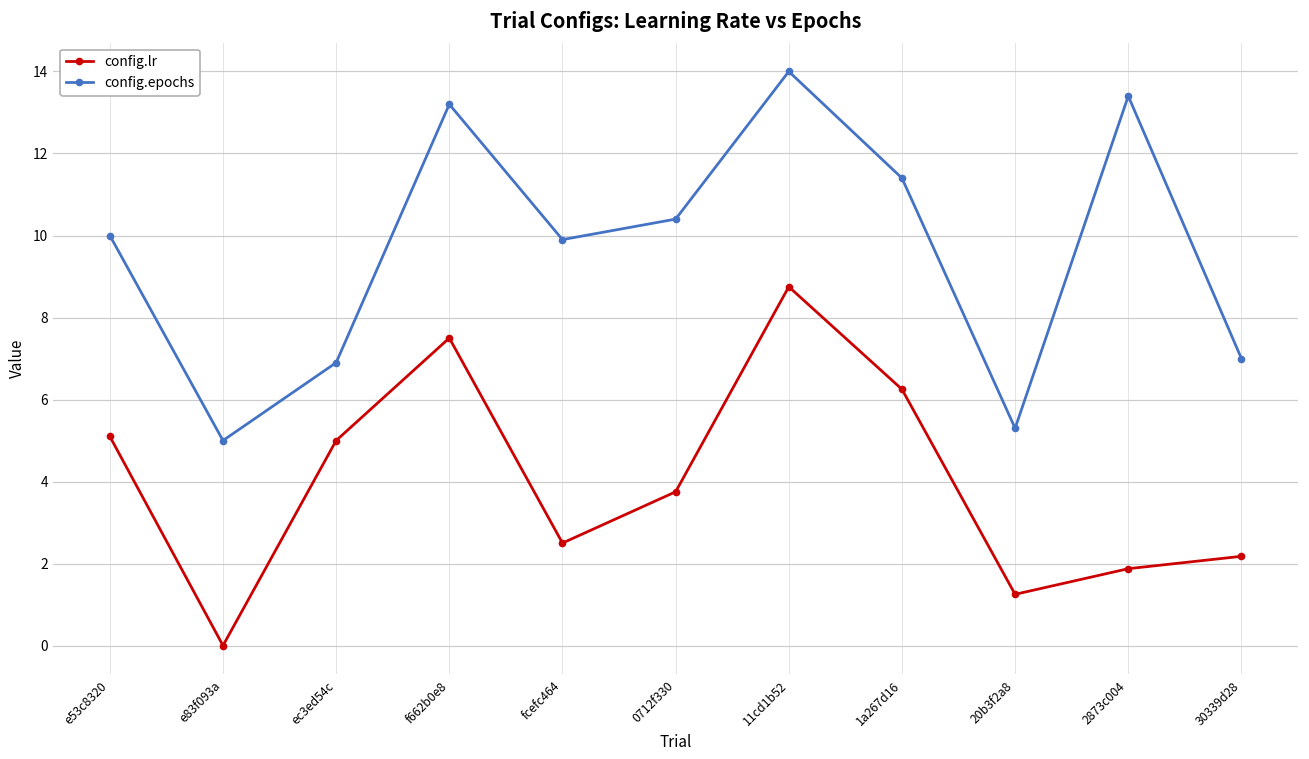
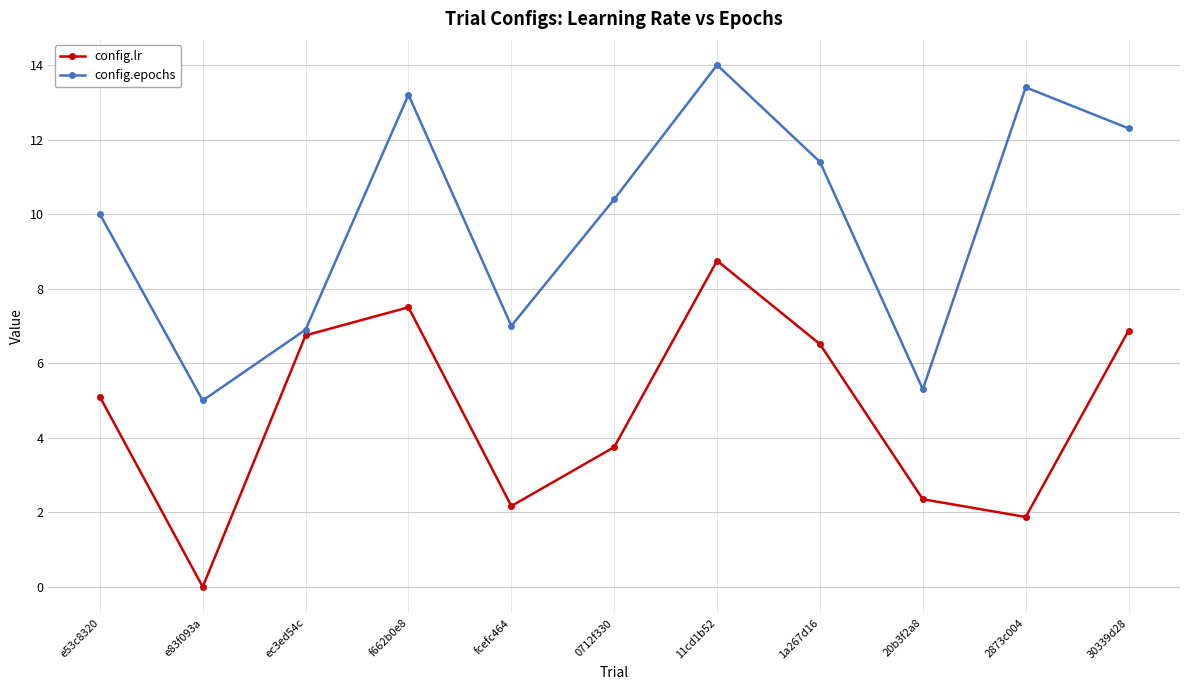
config.lr, ec3ed54c: 5.0 -> 6.7
config.lr, fcefc464: 2.5 -> 2.2
config.epochs, fcefc464: 9.9 -> 7.0
config.lr, 1a267d16: 6.3 -> 6.5
config.lr, 20b3f2a8: 1.3 -> 2.4
config.lr, 30339d28: 2.2 -> 6.9
config.epochs, 30339d28: 7.0 -> 12.3
